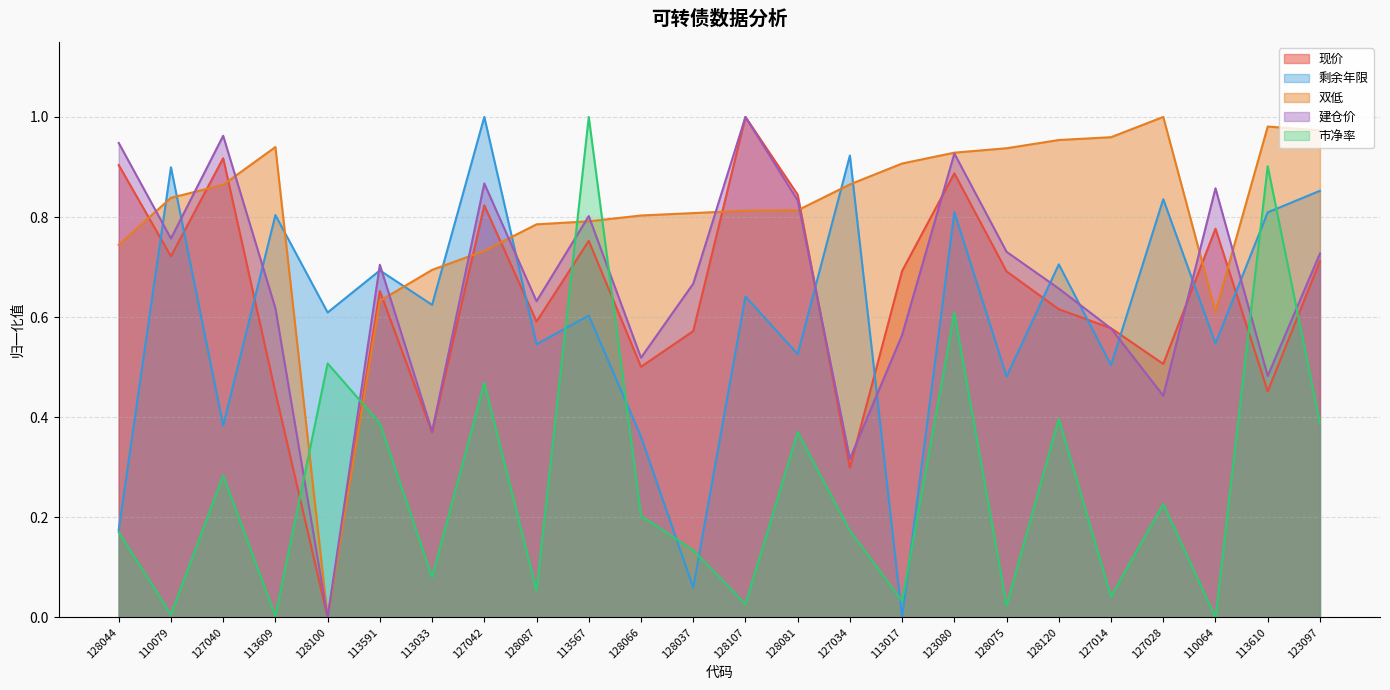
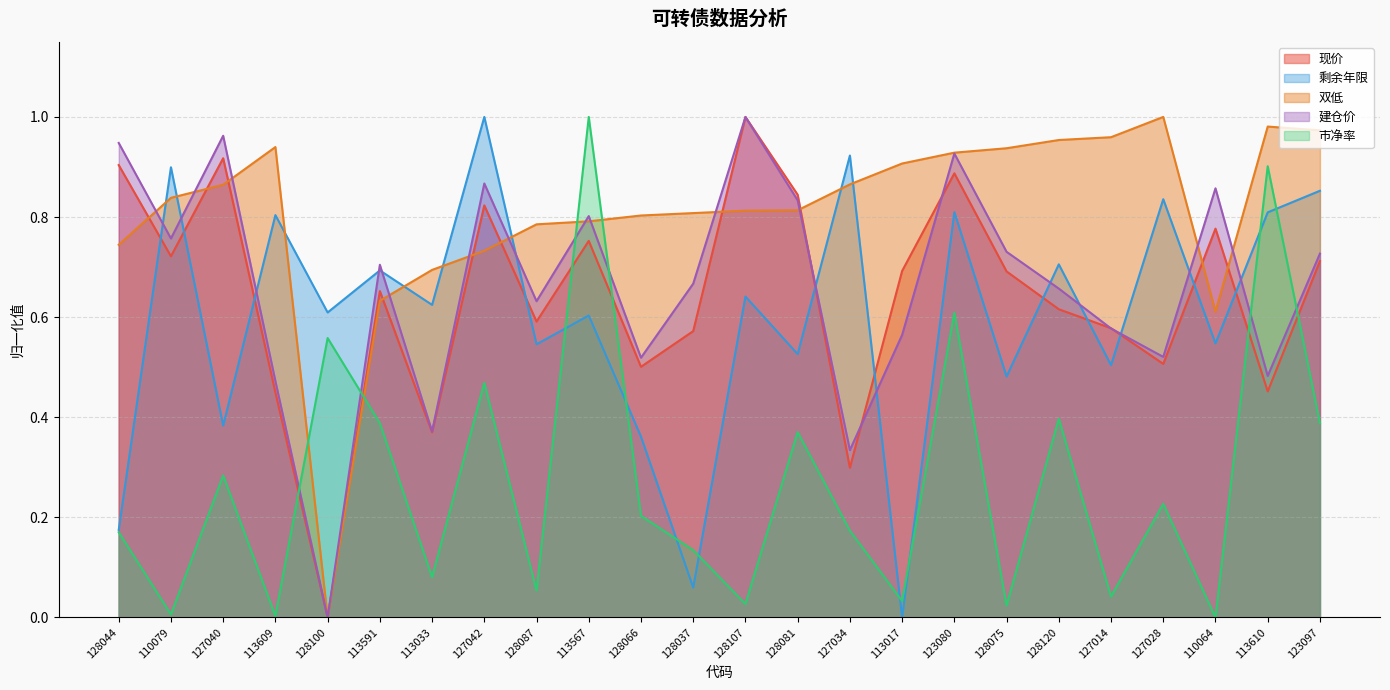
建仓价, 113609: 0.62 -> 0.47
市净率, 128100: 0.51 -> 0.56
建仓价, 127034: 0.32 -> 0.33
建仓价, 127028: 0.44 -> 0.52
